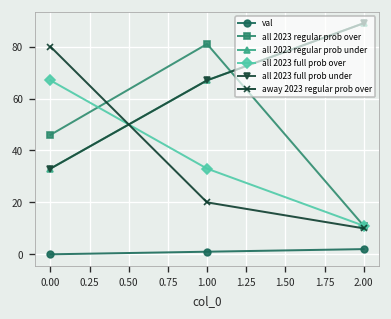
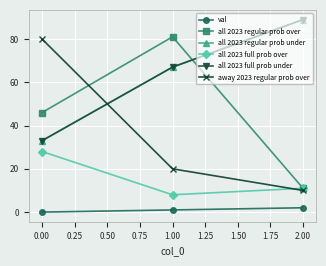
all 2023 full prob over, 0.00: 67 -> 28
all 2023 full prob over, 1.00: 33 -> 8
